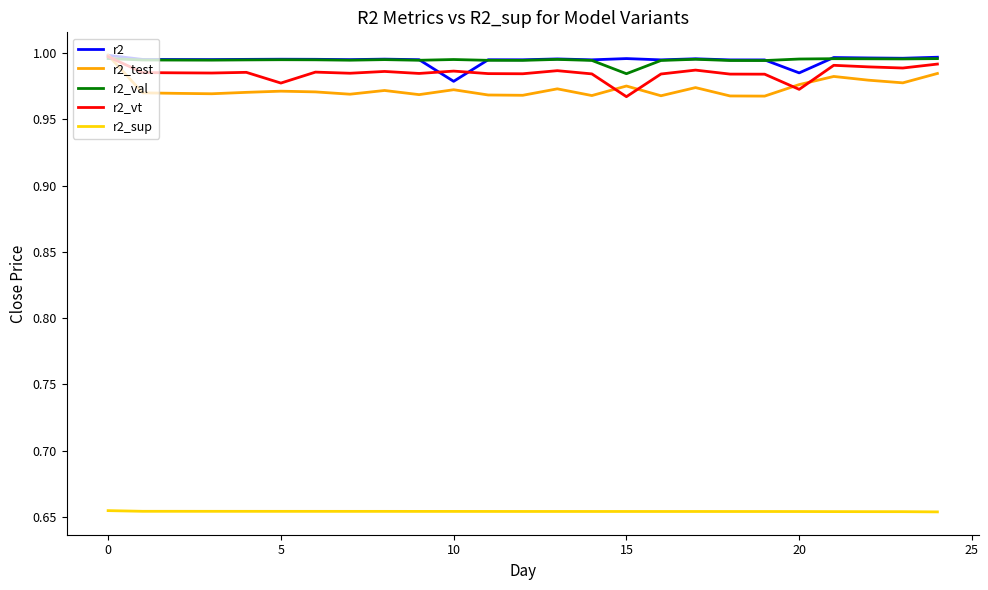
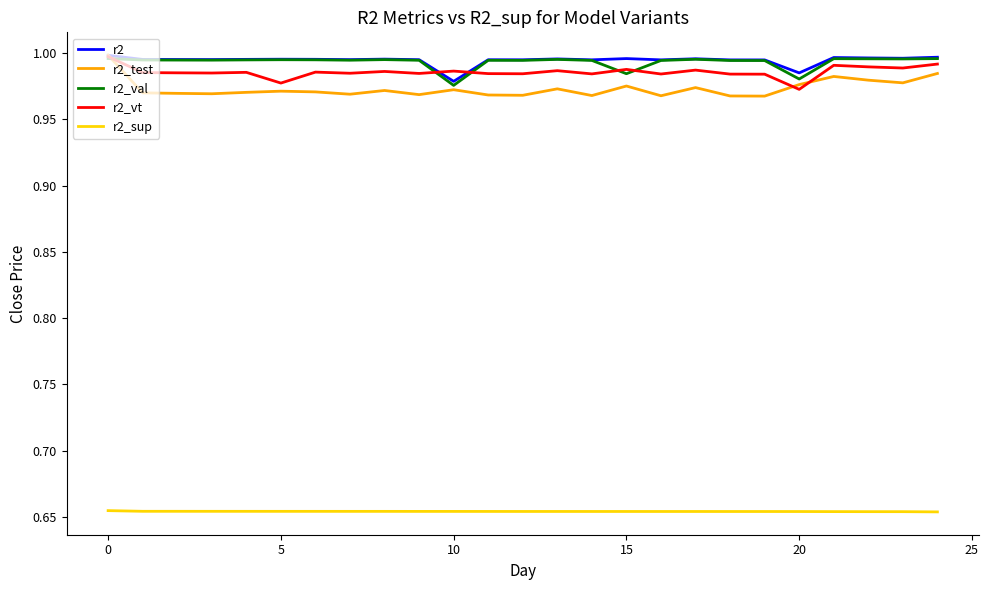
r2_val, 10: 0.995 -> 0.976
r2_vt, 15: 0.967 -> 0.988
r2_val, 20: 0.996 -> 0.981
